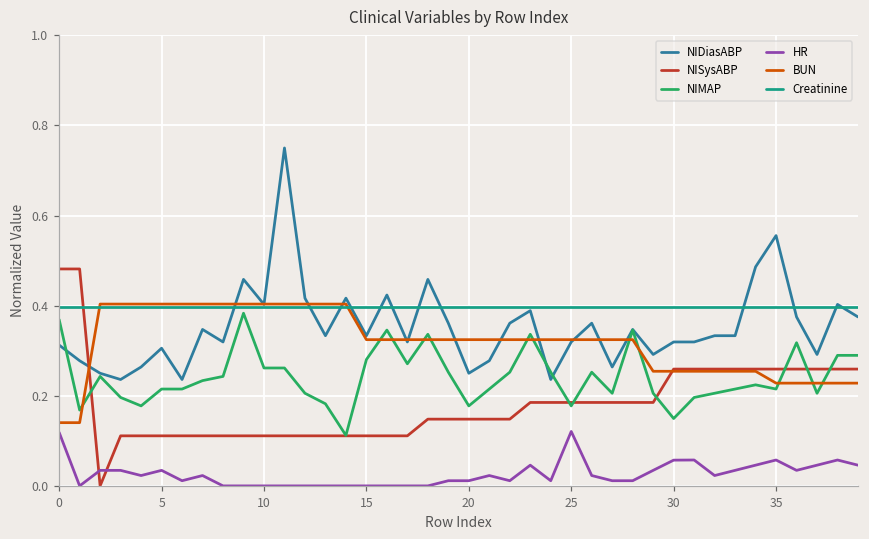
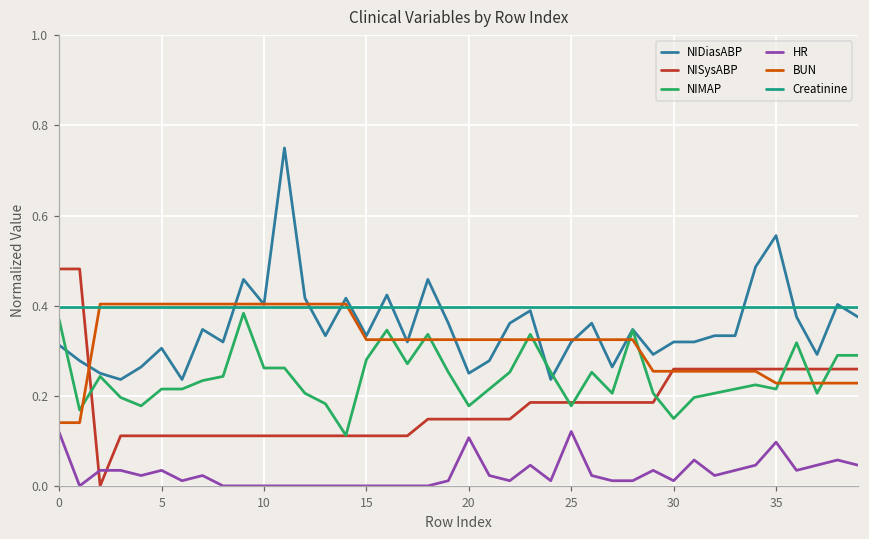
HR, 20: 0.01 -> 0.11
HR, 30: 0.06 -> 0.01
HR, 35: 0.06 -> 0.10
